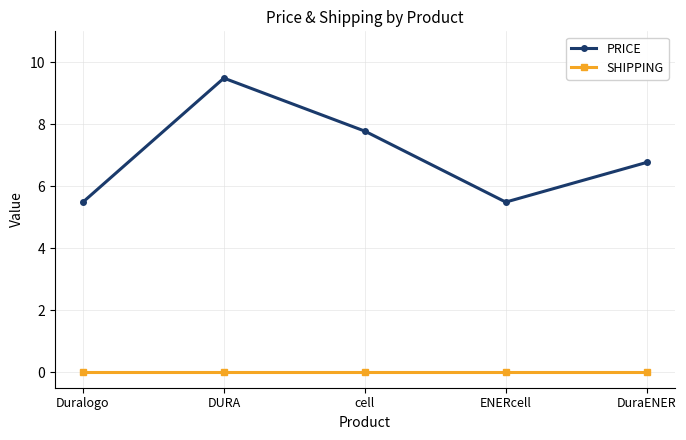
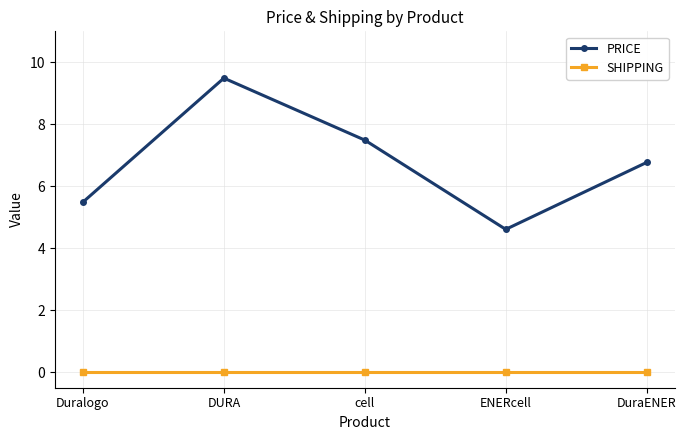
PRICE, cell: 7.8 -> 7.5
PRICE, ENERcell: 5.5 -> 4.6
